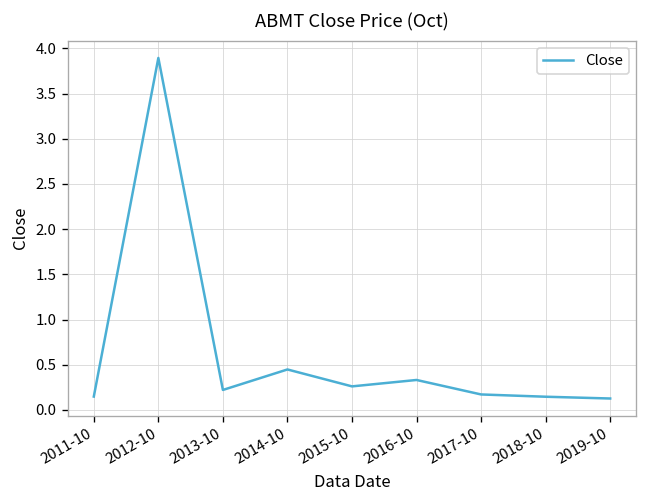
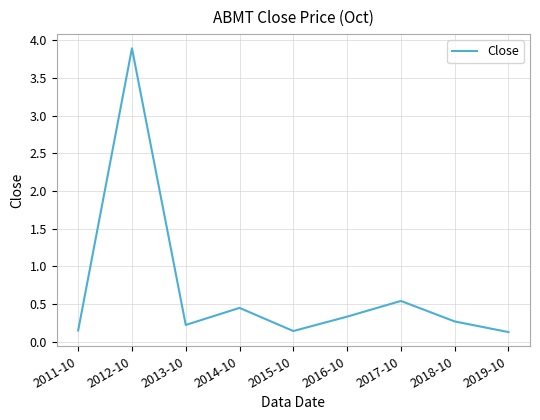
2015-10: 0.3 -> 0.1
2017-10: 0.2 -> 0.5
2018-10: 0.1 -> 0.3
